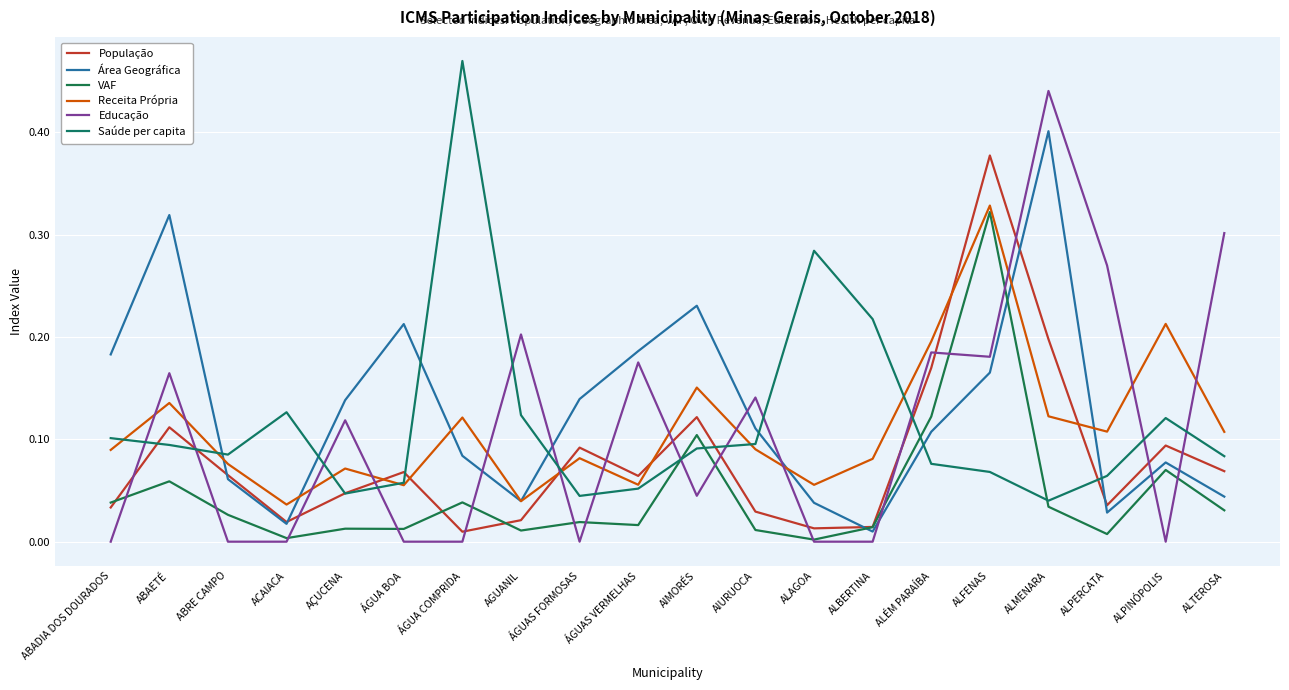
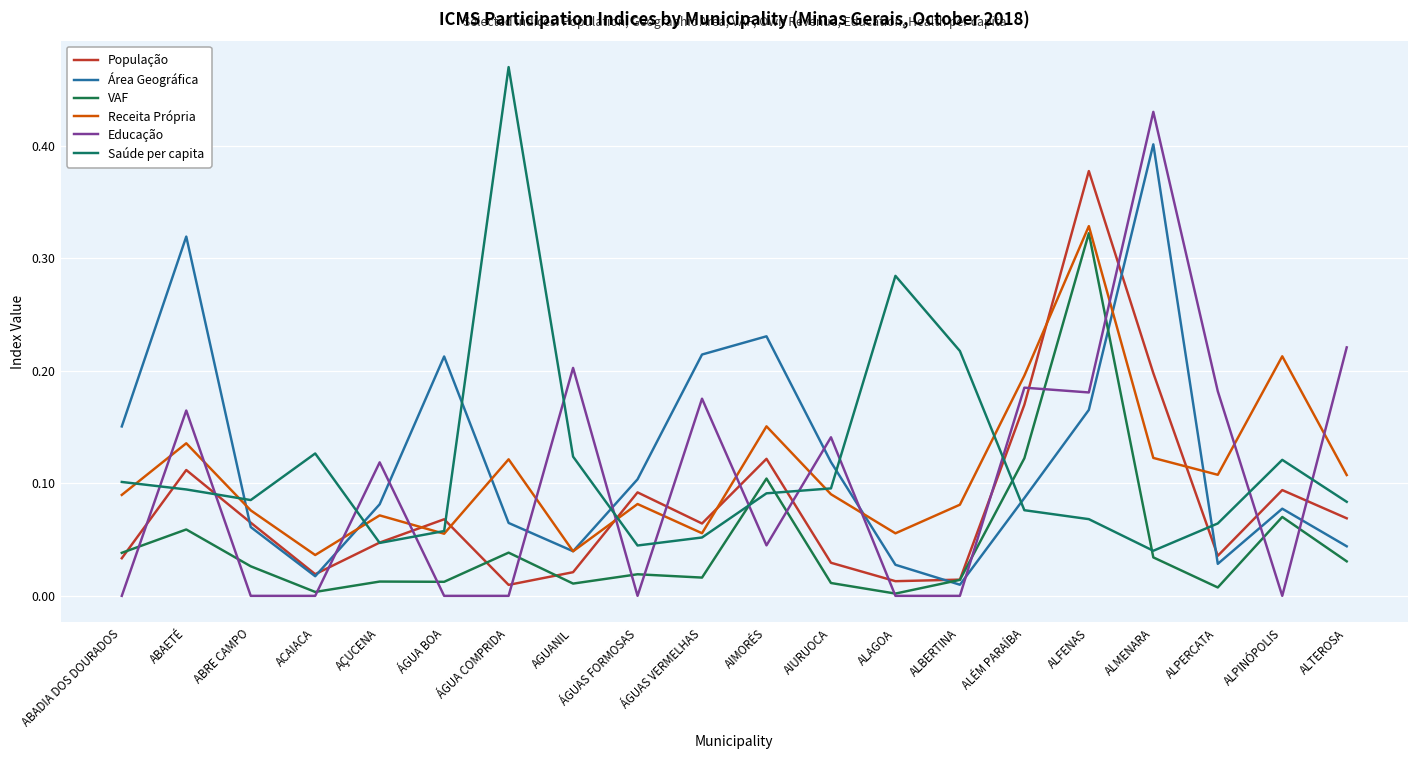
Área Geográfica, ABADIA DOS DOURADOS: 0.183 -> 0.151
Área Geográfica, AÇUCENA: 0.138 -> 0.081
Área Geográfica, ÁGUA COMPRIDA: 0.084 -> 0.065
Área Geográfica, ÁGUAS FORMOSAS: 0.139 -> 0.104
Área Geográfica, ÁGUAS VERMELHAS: 0.186 -> 0.214
Área Geográfica, AIURUOCA: 0.111 -> 0.119
Área Geográfica, ALAGOA: 0.038 -> 0.028
Área Geográfica, ALÉM PARAÍBA: 0.107 -> 0.087
Educação, ALMENARA: 0.440 -> 0.430
Educação, ALPERCATA: 0.270 -> 0.182
Educação, ALTEROSA: 0.302 -> 0.221
